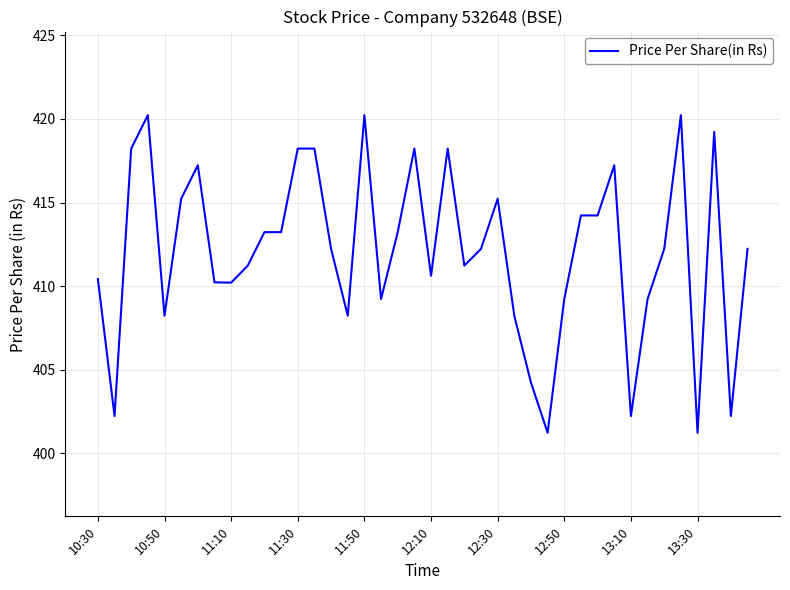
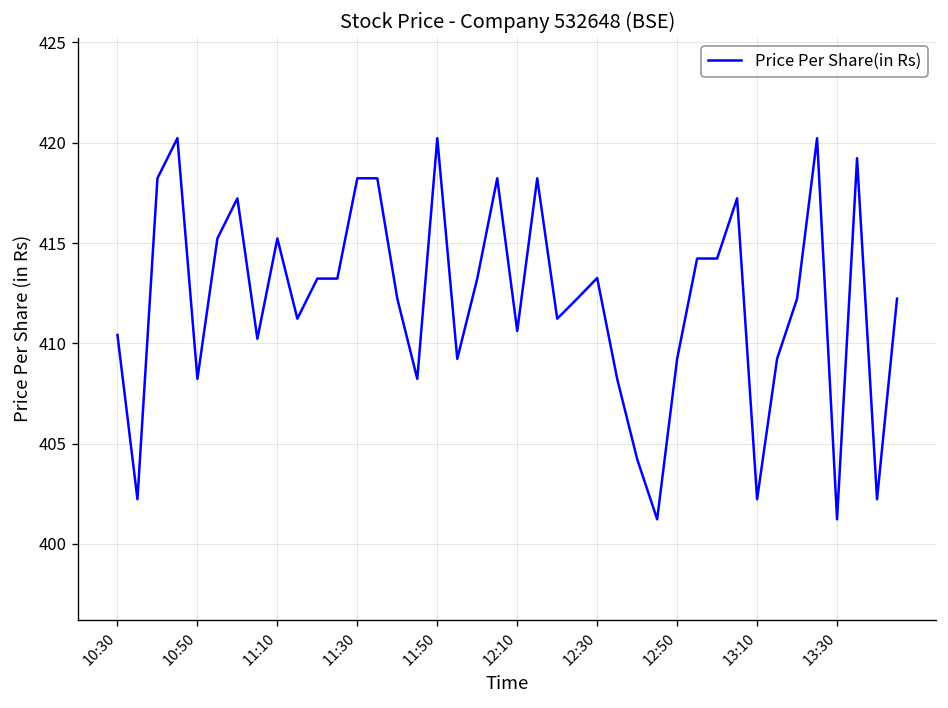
11:10: 410.2 -> 415.2
12:30: 415.2 -> 413.3
